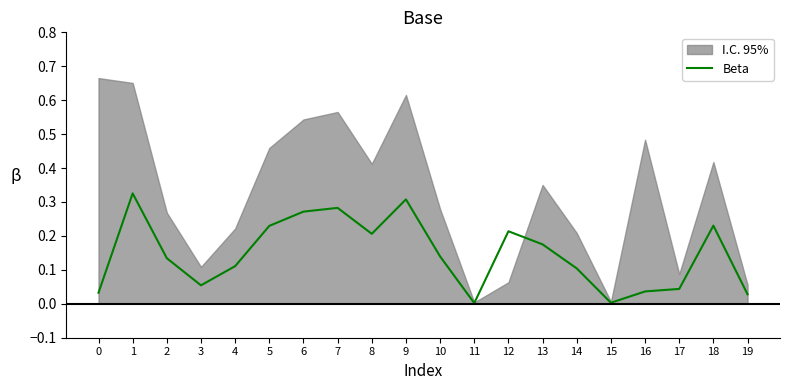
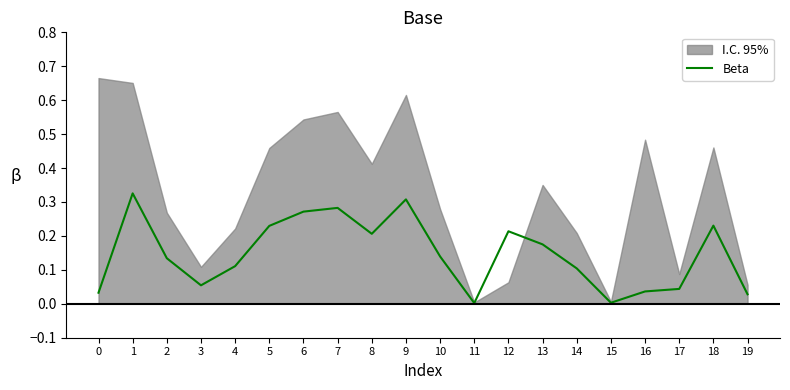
I.C. 95%, 18: 0.42 -> 0.46
